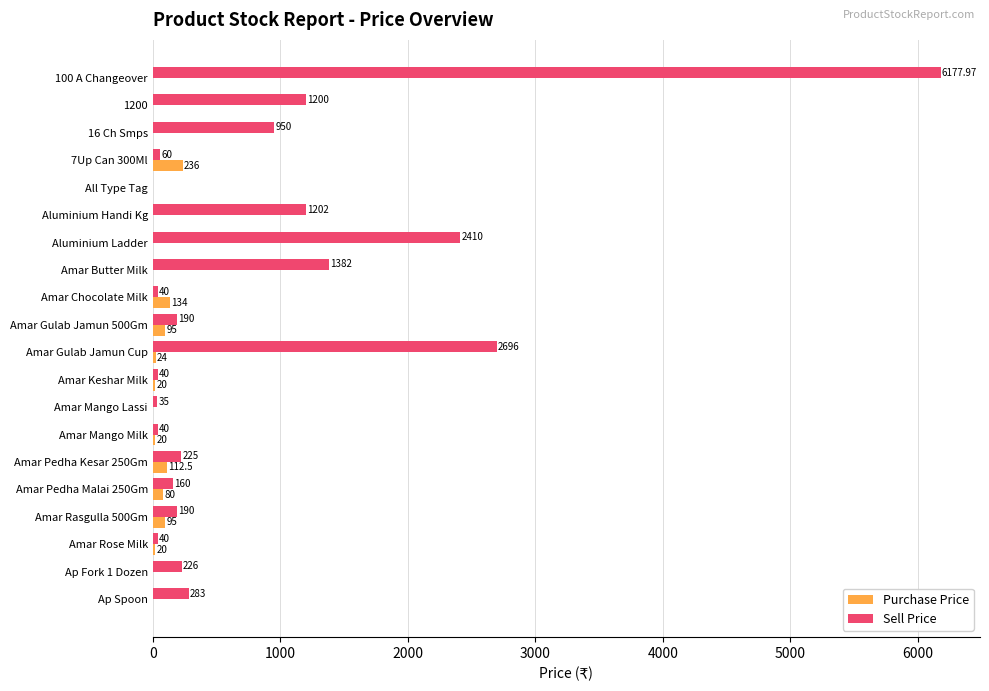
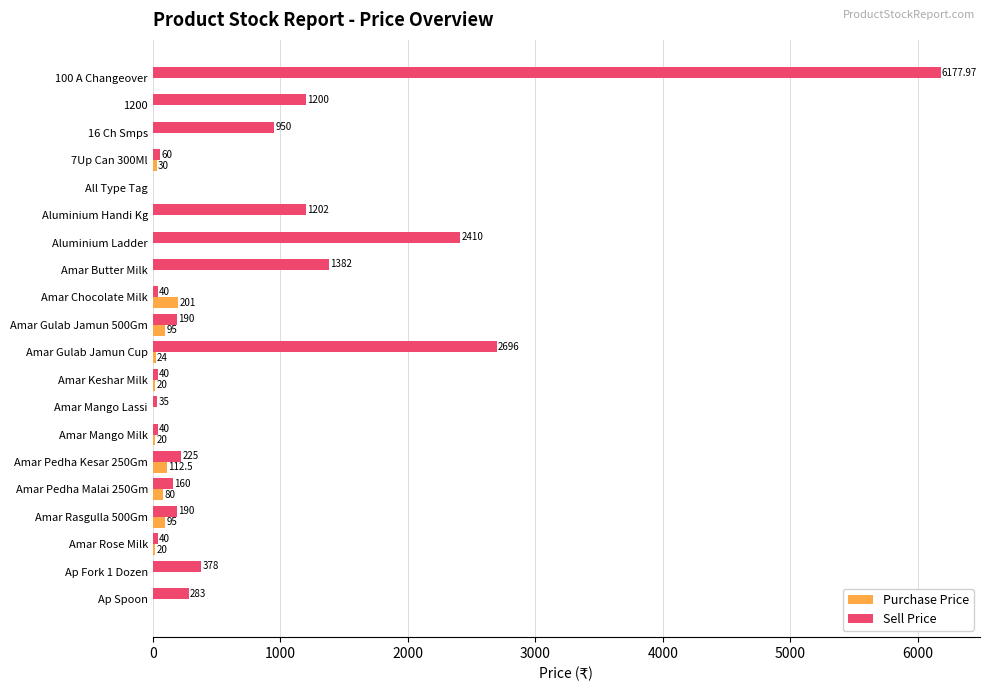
Purchase Price, 7Up Can 300Ml: 236 -> 30
Purchase Price, Amar Chocolate Milk: 134 -> 201
Sell Price, Ap Fork 1 Dozen: 226 -> 378
